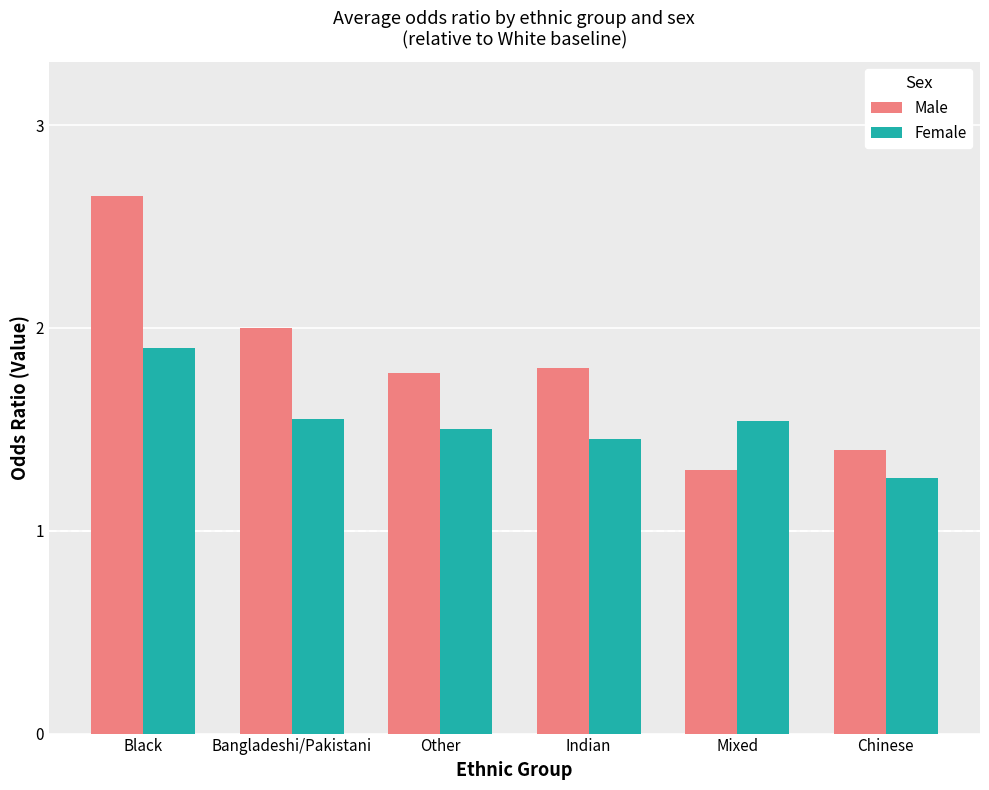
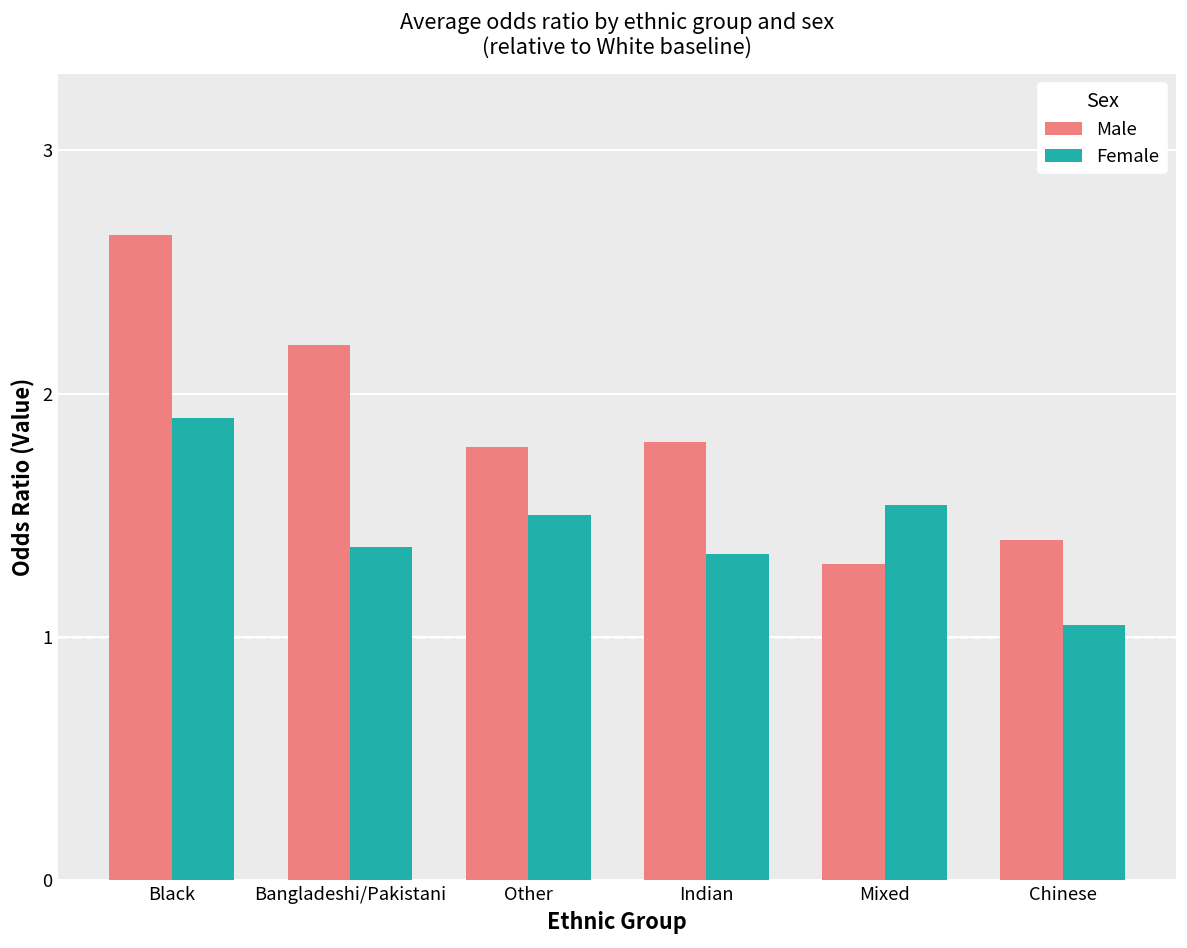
Male, Bangladeshi/Pakistani: 2.0 -> 2.2
Female, Bangladeshi/Pakistani: 1.55 -> 1.37
Female, Indian: 1.45 -> 1.34
Female, Chinese: 1.26 -> 1.05
